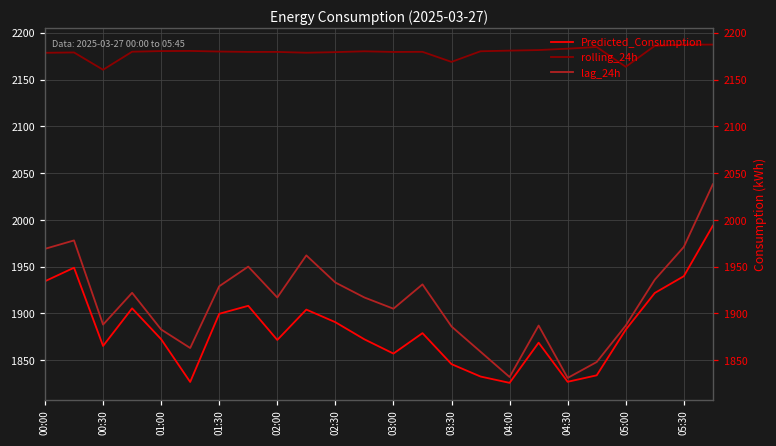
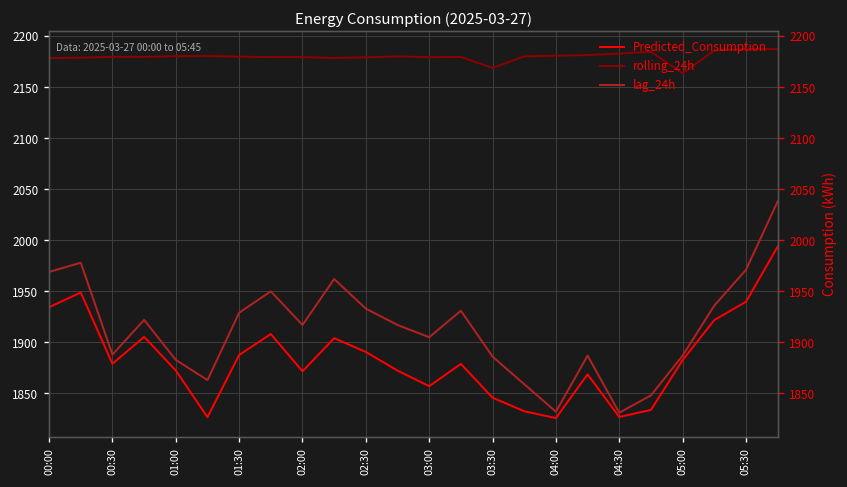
Predicted_Consumption, 00:30: 1870 -> 1880
rolling_24h, 00:30: 2160 -> 2180
Predicted_Consumption, 01:30: 1900 -> 1890
